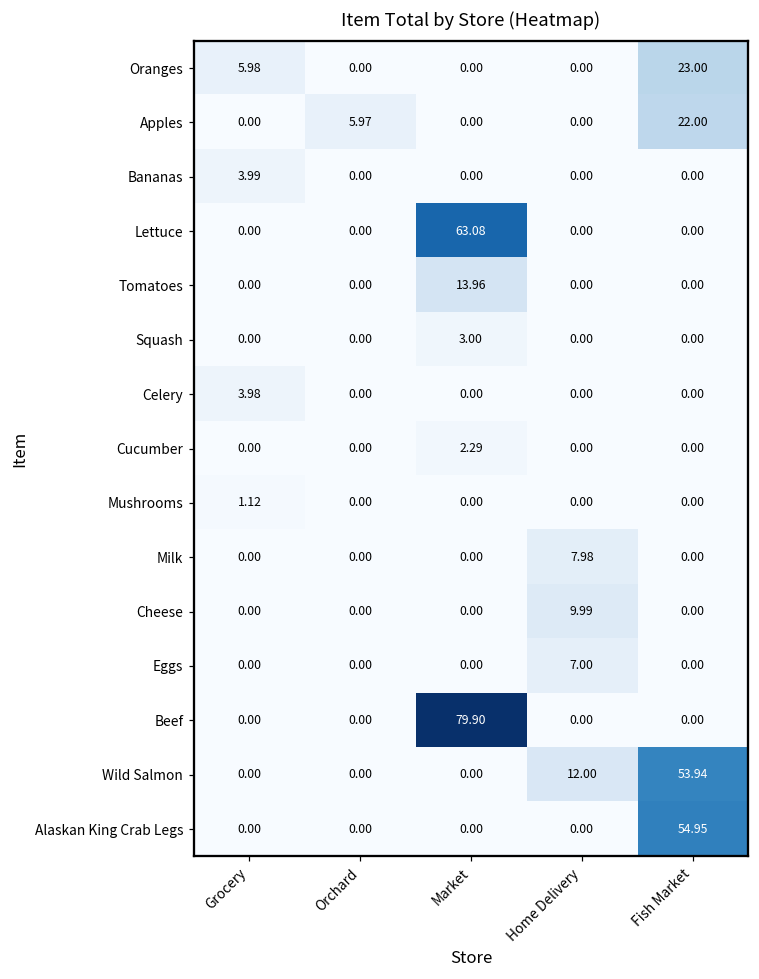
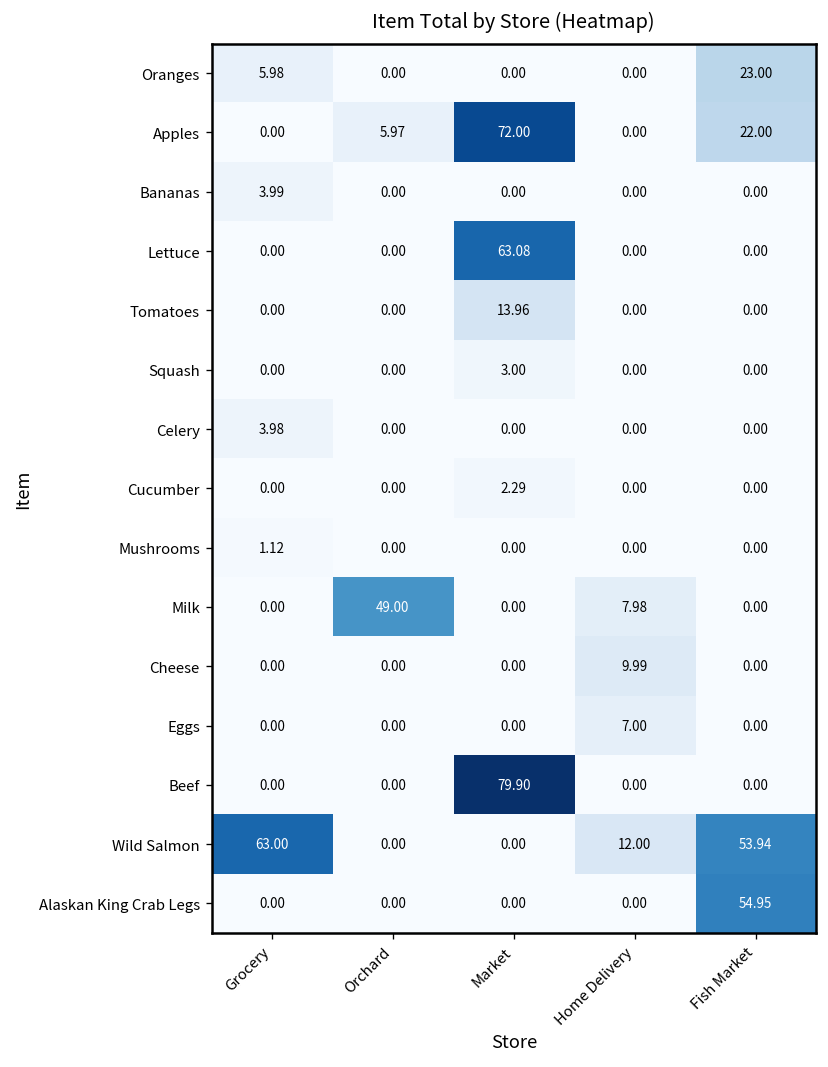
Apples, Market: 0.00 -> 72.00
Milk, Orchard: 0.00 -> 49.00
Wild Salmon, Grocery: 0.00 -> 63.00
